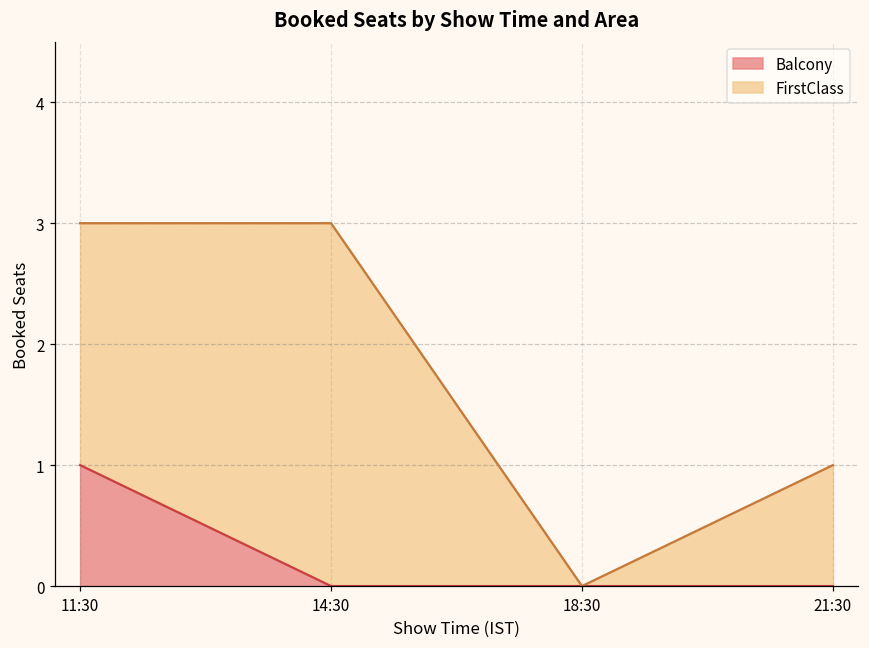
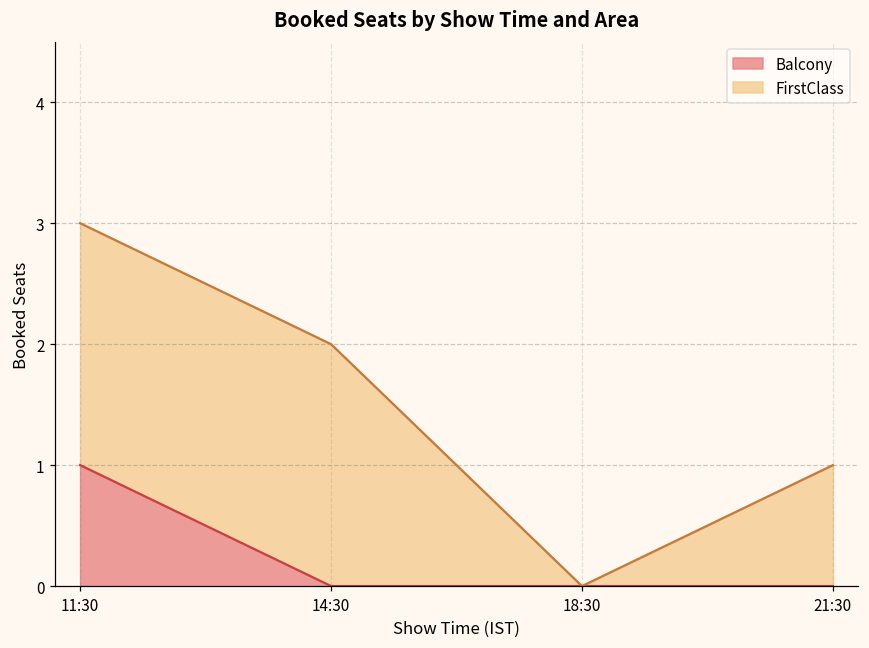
FirstClass, 14:30: 3 -> 2
